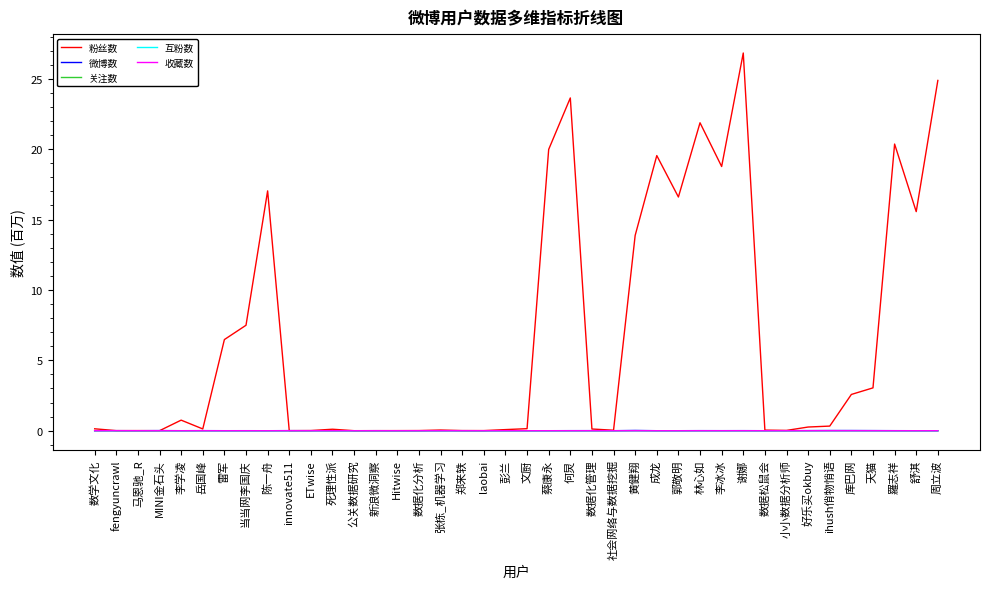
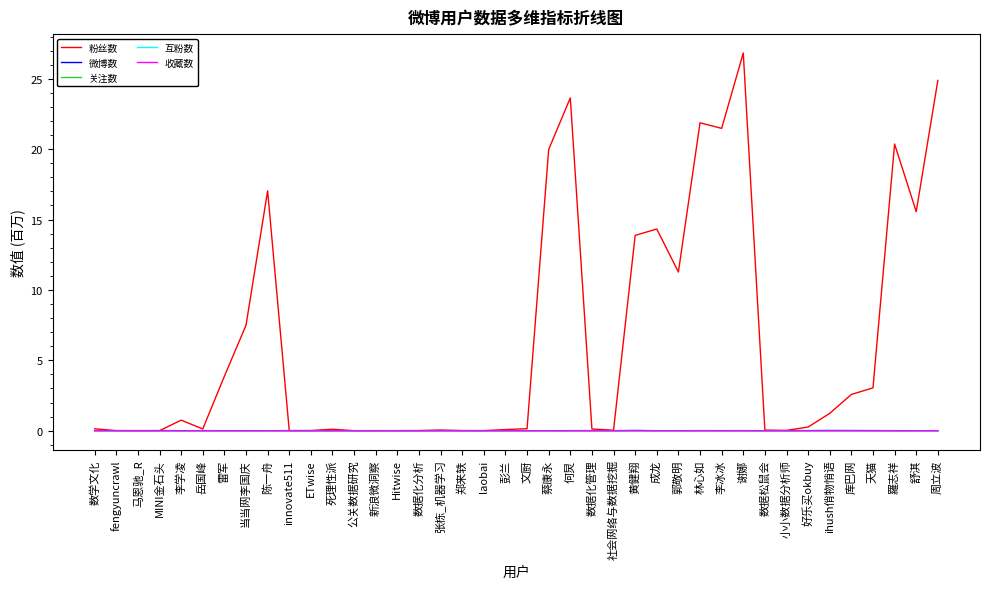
粉丝数, 雷军: 6.5 -> 3.9
粉丝数, 成龙: 19.5 -> 14.3
粉丝数, 郭敬明: 16.6 -> 11.3
粉丝数, 李冰冰: 18.8 -> 21.5
粉丝数, ihush俏物悄语: 0.3 -> 1.2
